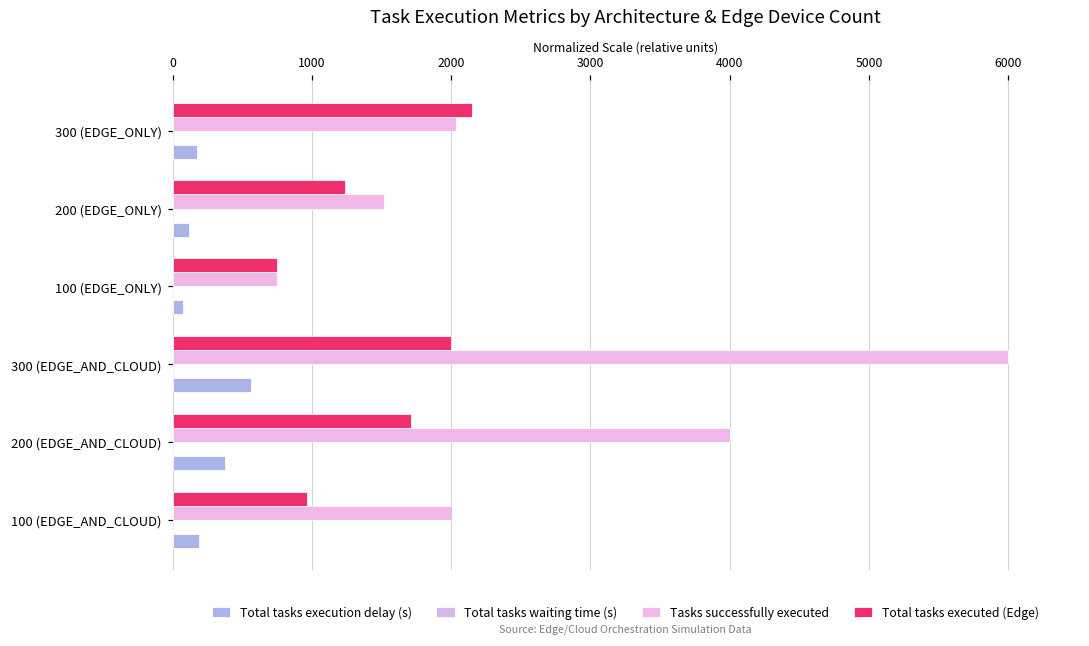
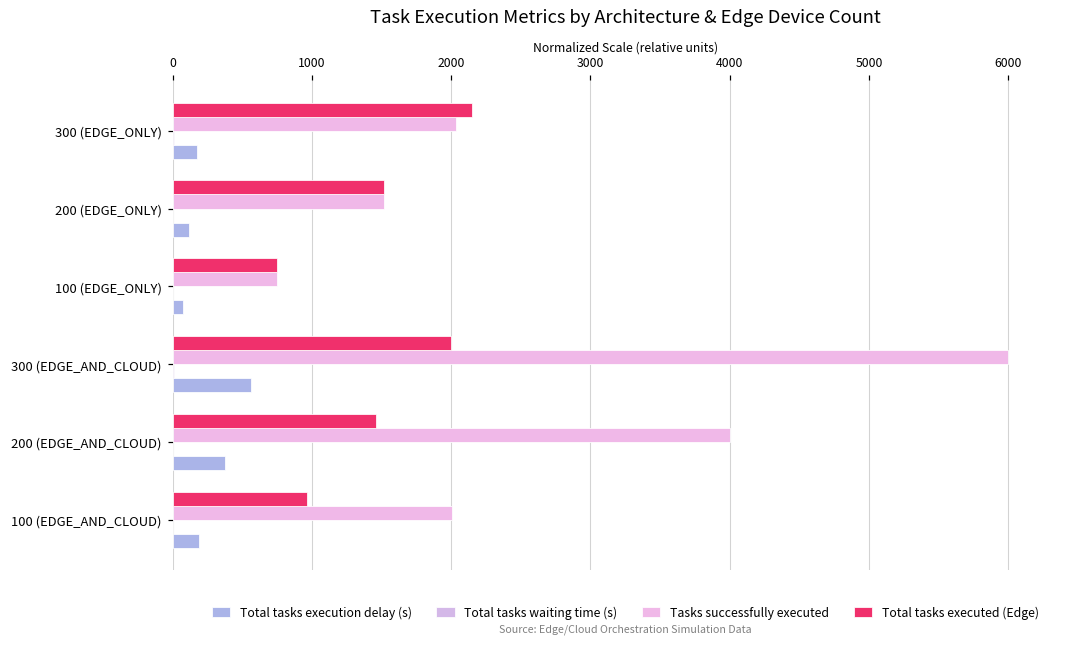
Total tasks executed (Edge), 200 (EDGE_ONLY): 1240 -> 1520
Total tasks executed (Edge), 200 (EDGE_AND_CLOUD): 1710 -> 1460
